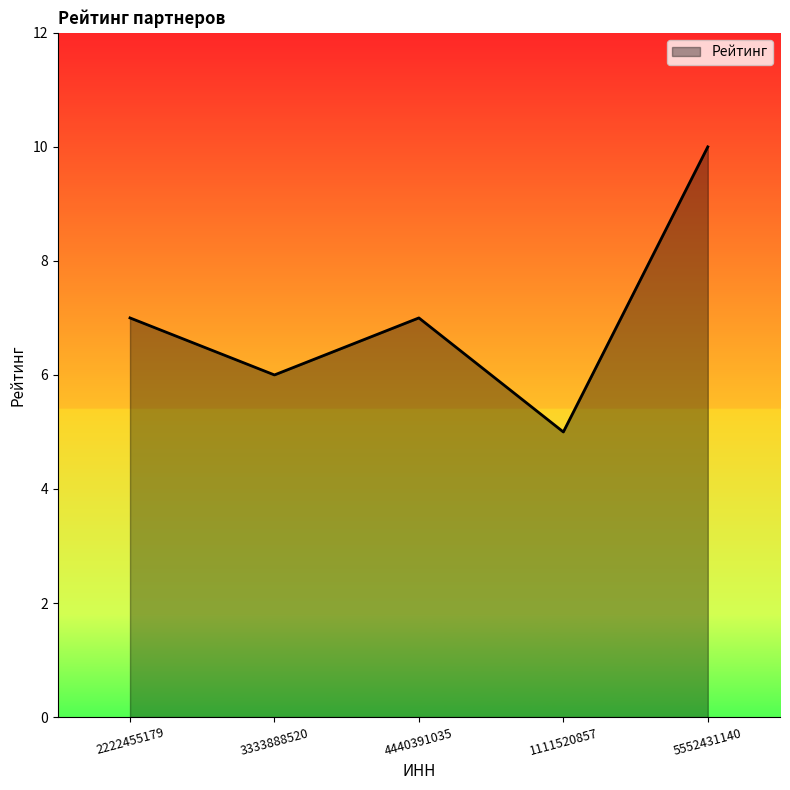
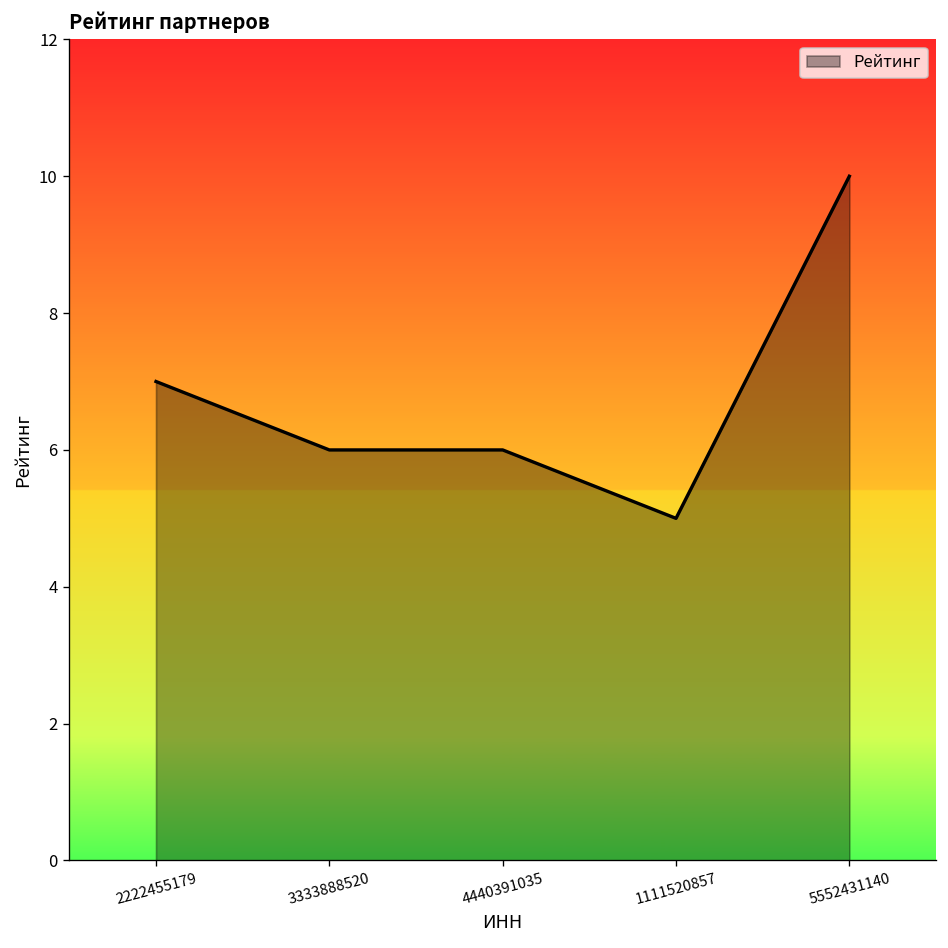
4440391035: 7 -> 6
